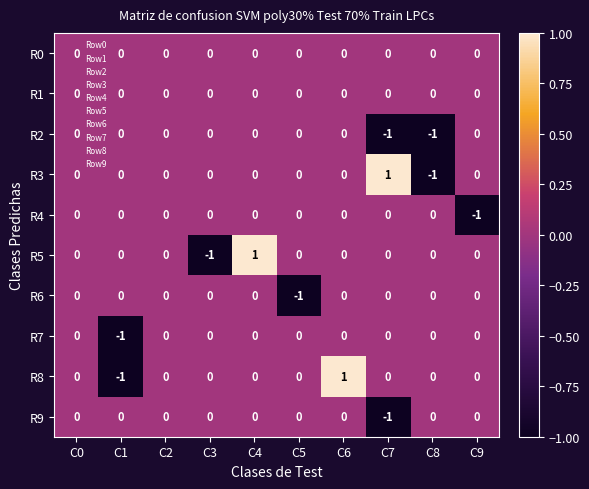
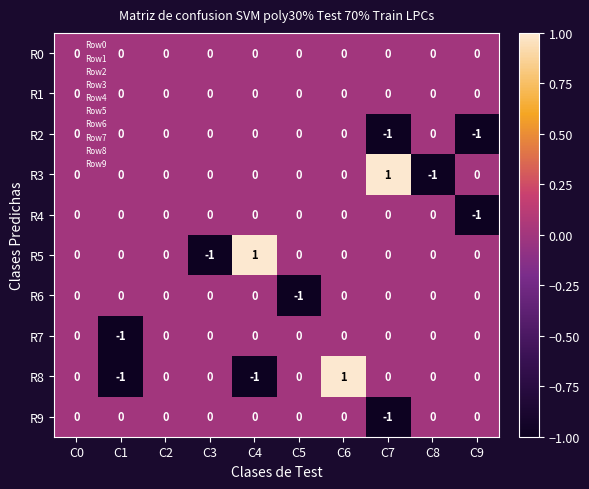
R2, C8: -1 -> 0
R2, C9: 0 -> -1
R8, C4: 0 -> -1
